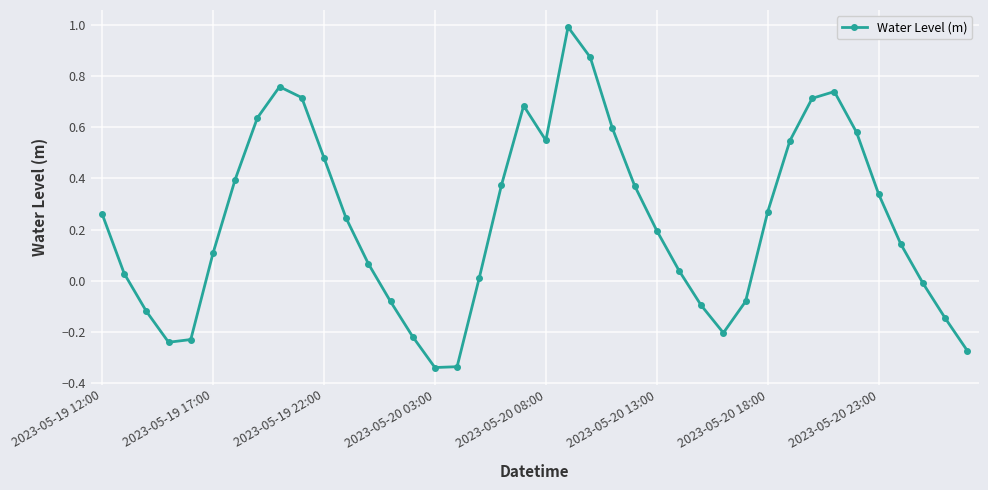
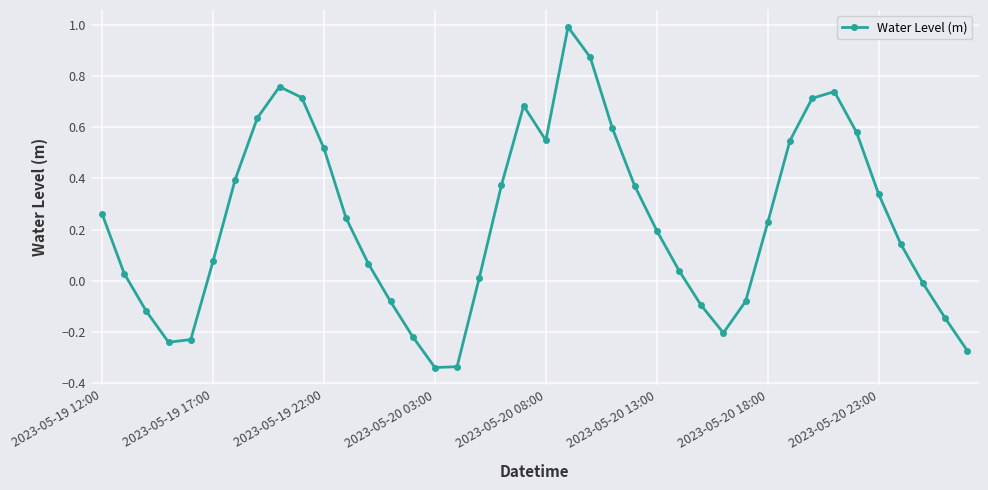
2023-05-19 17:00: 0.11 -> 0.08
2023-05-19 22:00: 0.48 -> 0.52
2023-05-20 18:00: 0.27 -> 0.23
